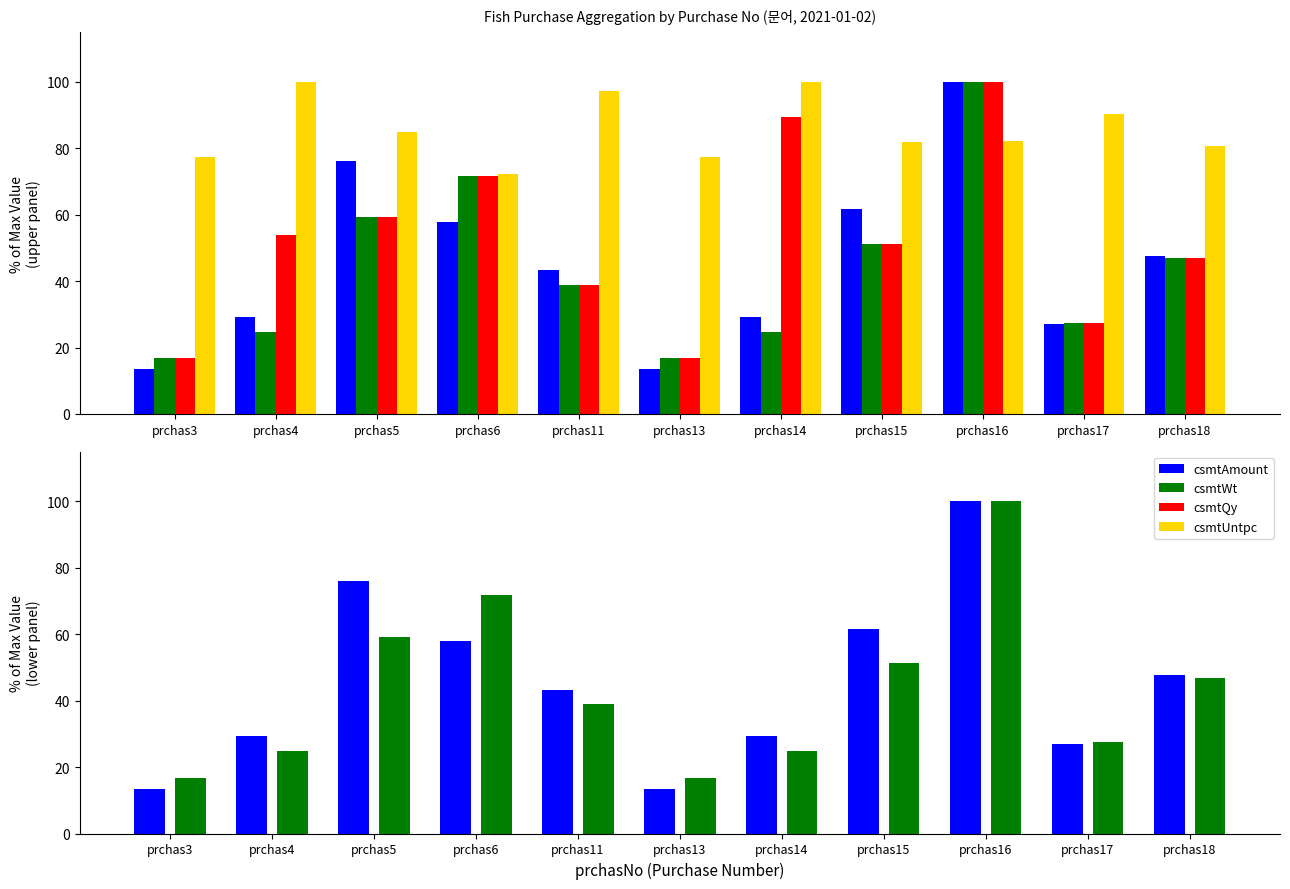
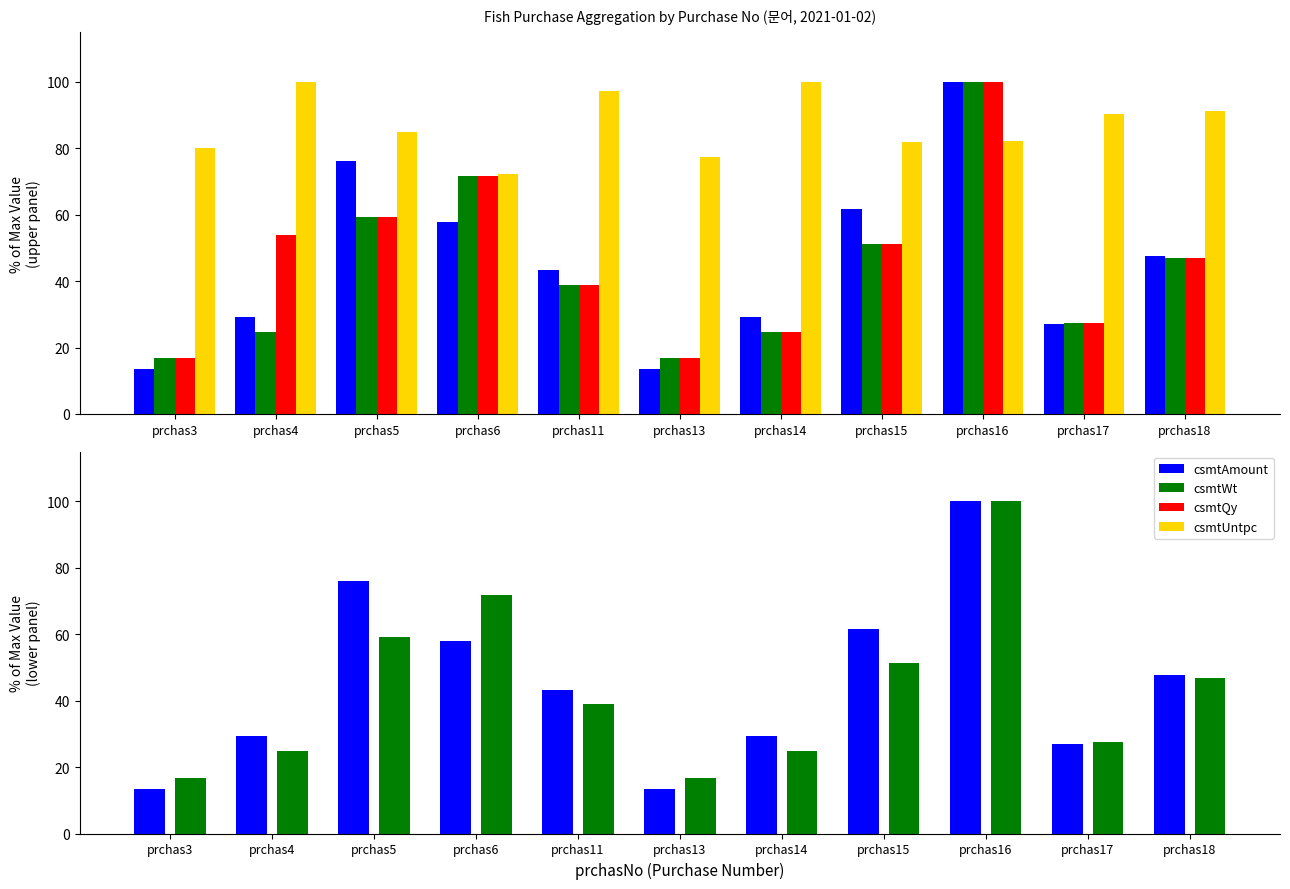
Fish Purchase Aggregation by Purchase No (문어, 2021-01-02), csmtUntpc, prchas3: 77 -> 80
Fish Purchase Aggregation by Purchase No (문어, 2021-01-02), csmtQy, prchas14: 89 -> 25
Fish Purchase Aggregation by Purchase No (문어, 2021-01-02), csmtUntpc, prchas18: 81 -> 91
